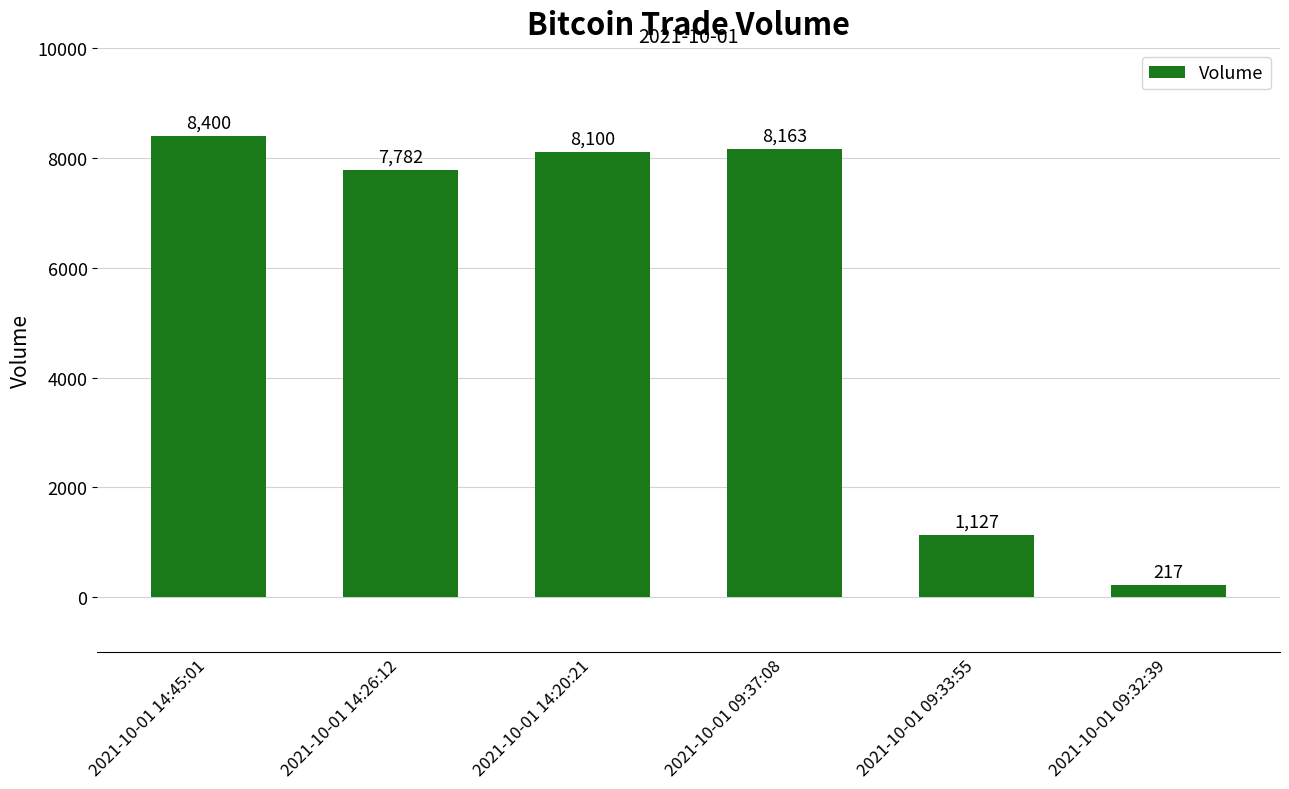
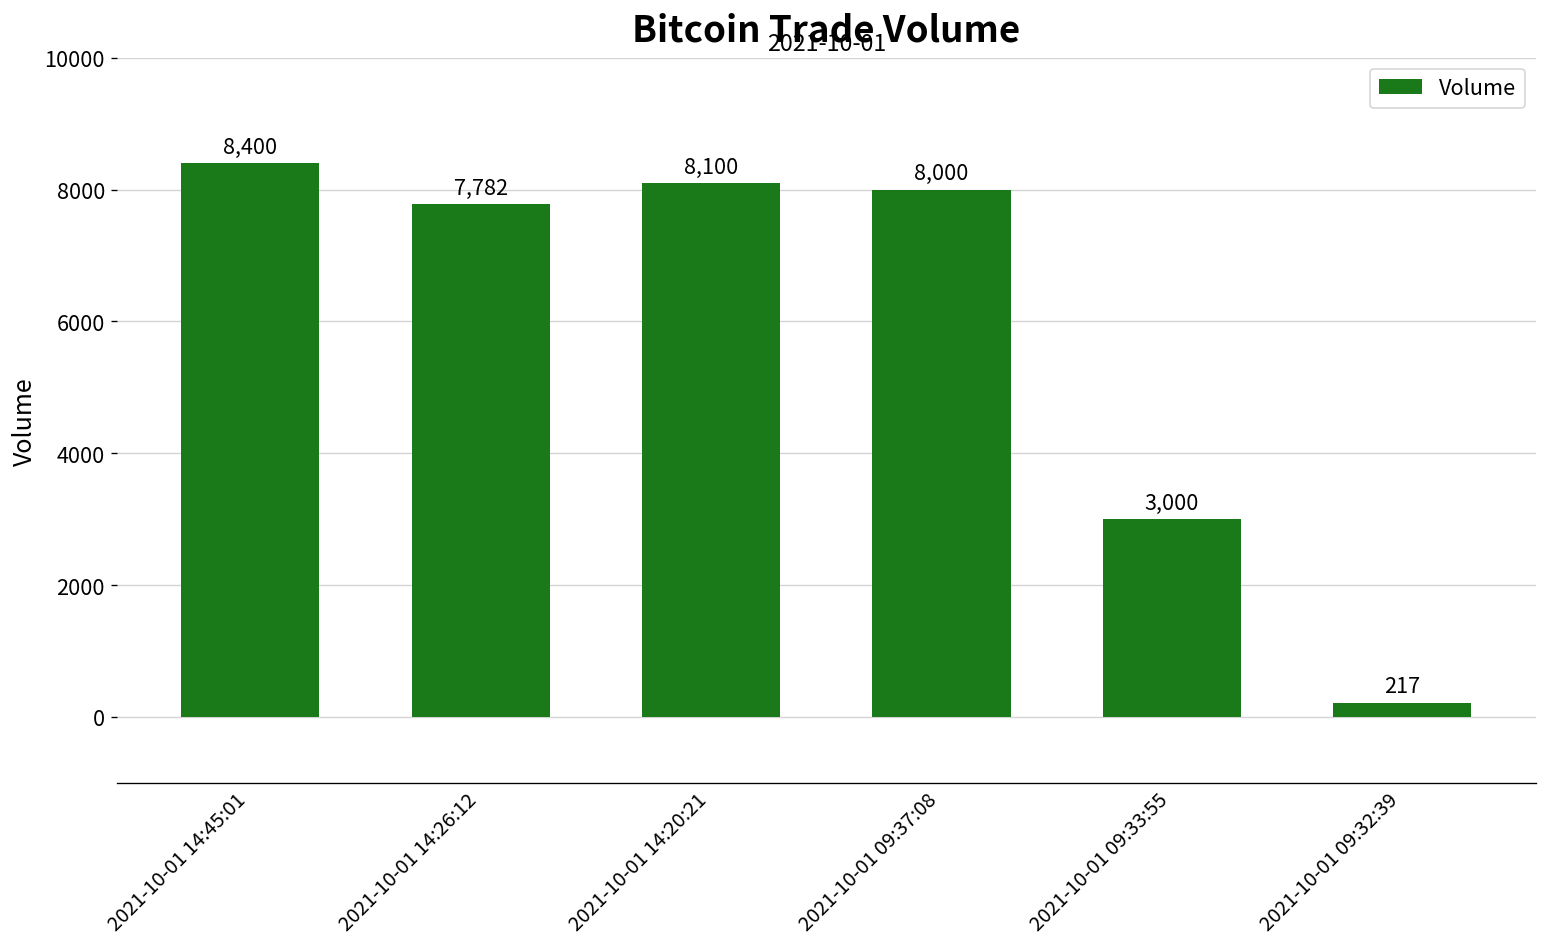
2021-10-01 09:37:08: 8,163 -> 8,000
2021-10-01 09:33:55: 1,127 -> 3,000
